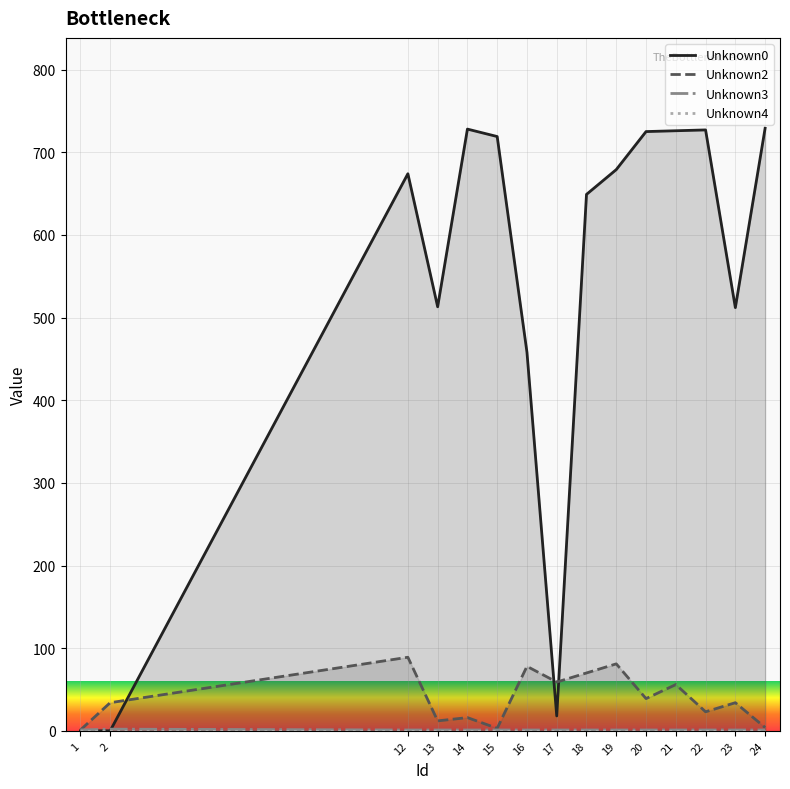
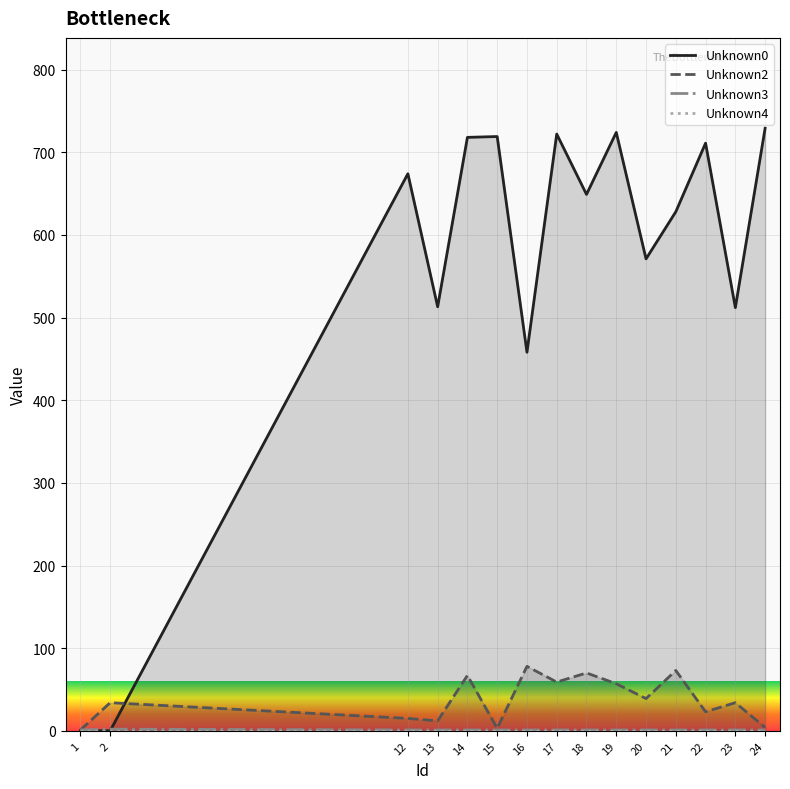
Unknown2, 12: 90 -> 20
Unknown0, 14: 730 -> 720
Unknown2, 14: 20 -> 70
Unknown0, 17: 20 -> 720
Unknown0, 19: 680 -> 720
Unknown2, 19: 80 -> 60
Unknown0, 20: 730 -> 570
Unknown0, 21: 730 -> 630
Unknown2, 21: 60 -> 70
Unknown0, 22: 730 -> 710
